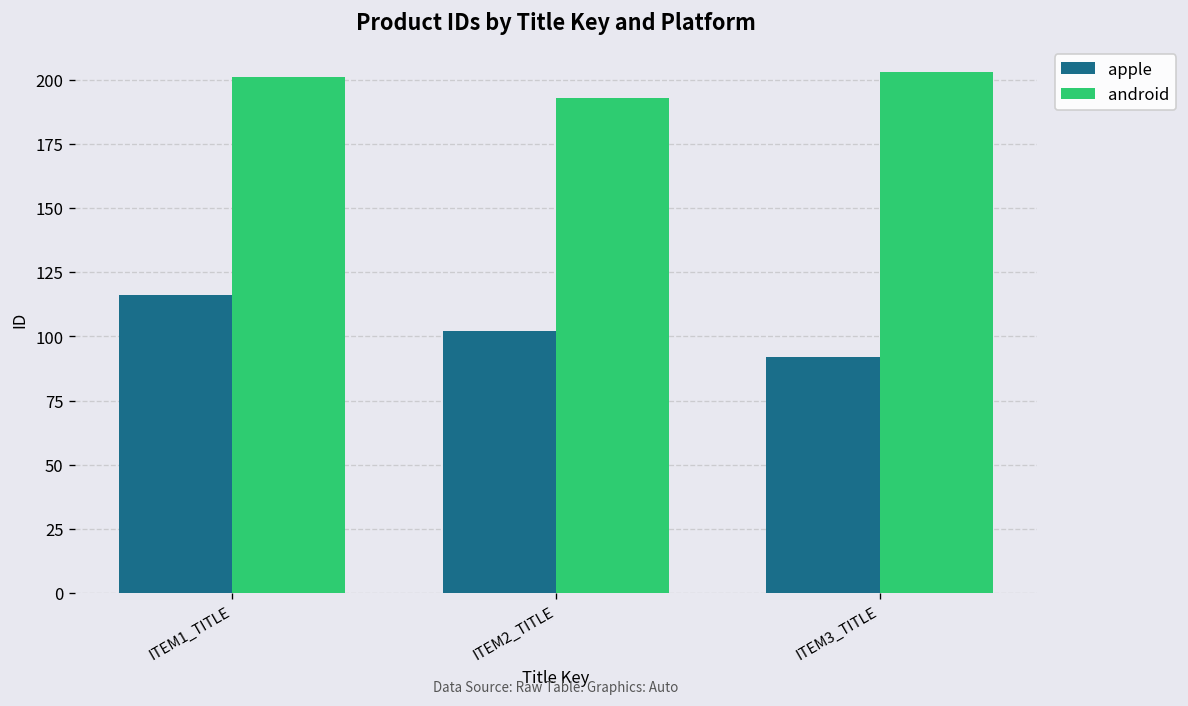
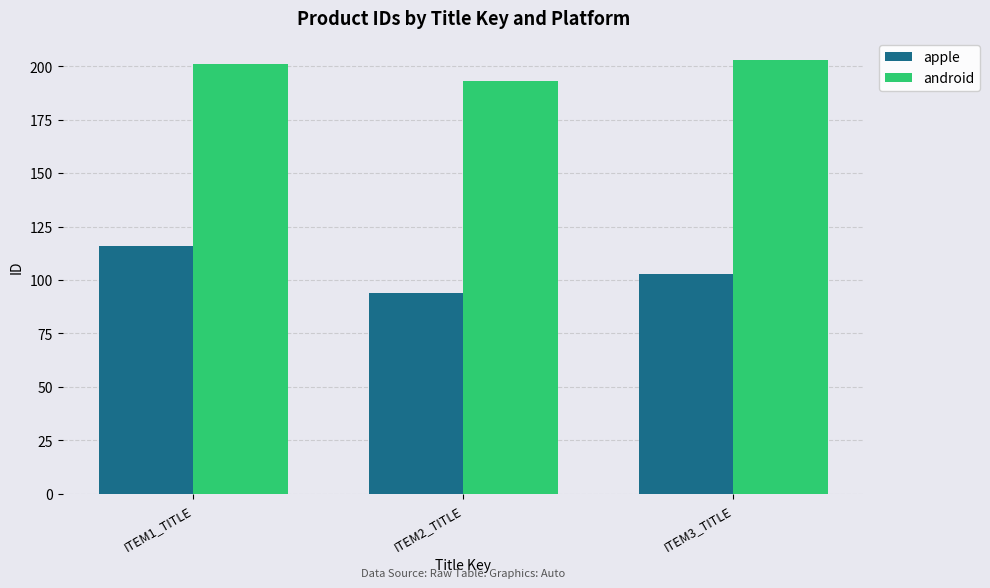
apple, ITEM2_TITLE: 102 -> 94
apple, ITEM3_TITLE: 92 -> 103
